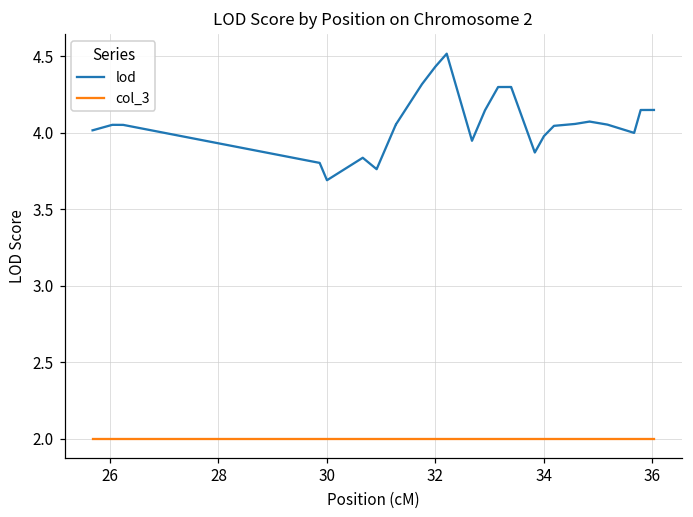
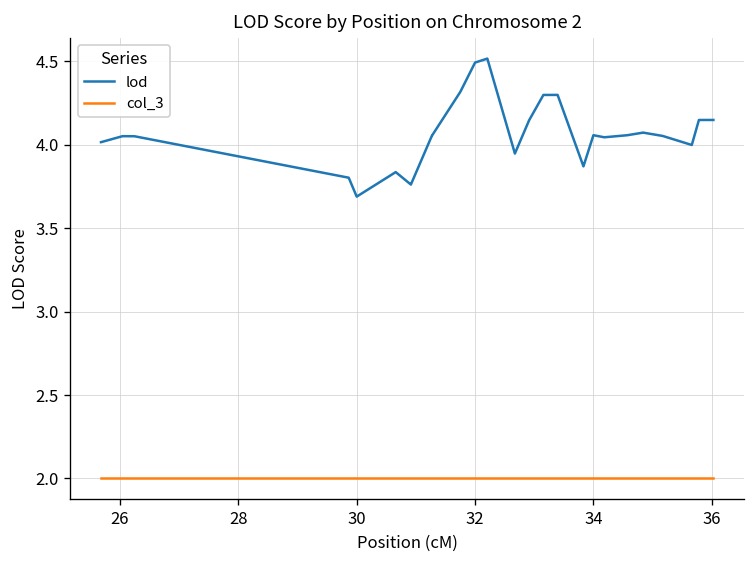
lod, 32: 4.43 -> 4.49
lod, 34: 3.98 -> 4.06
